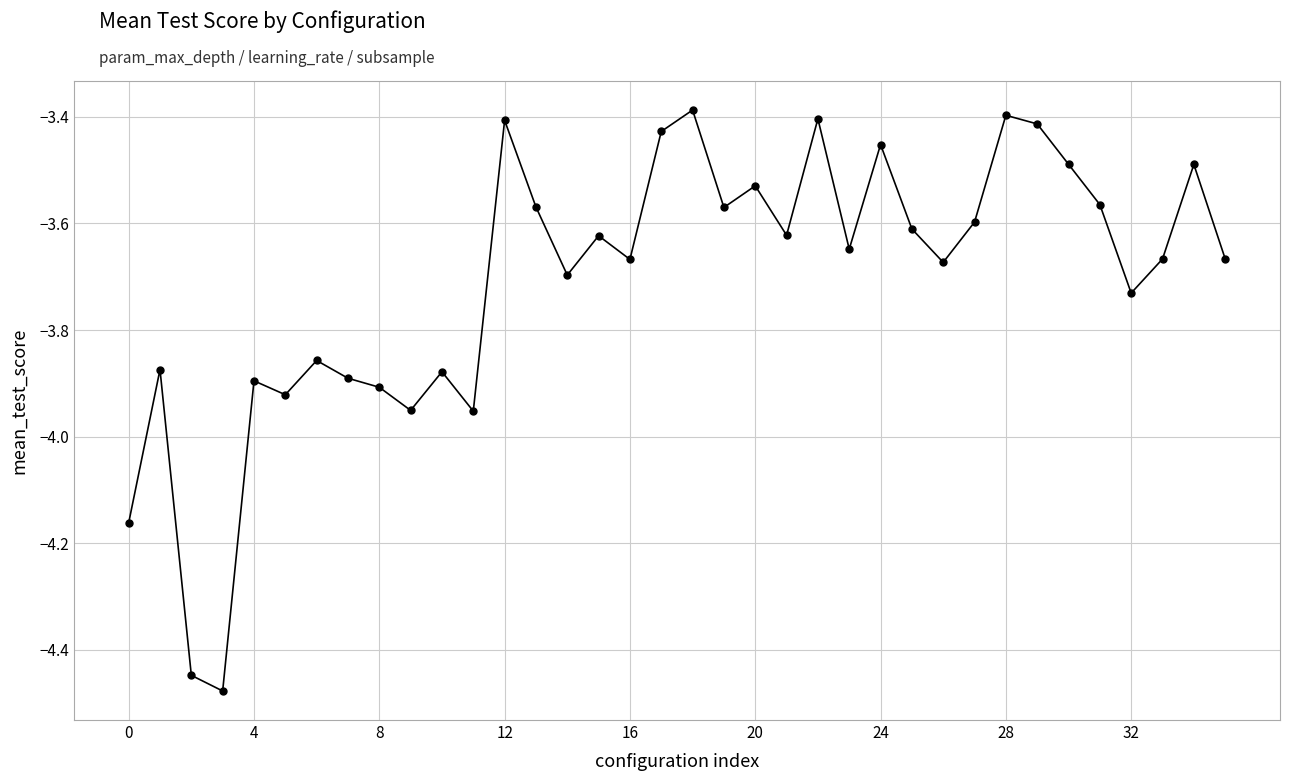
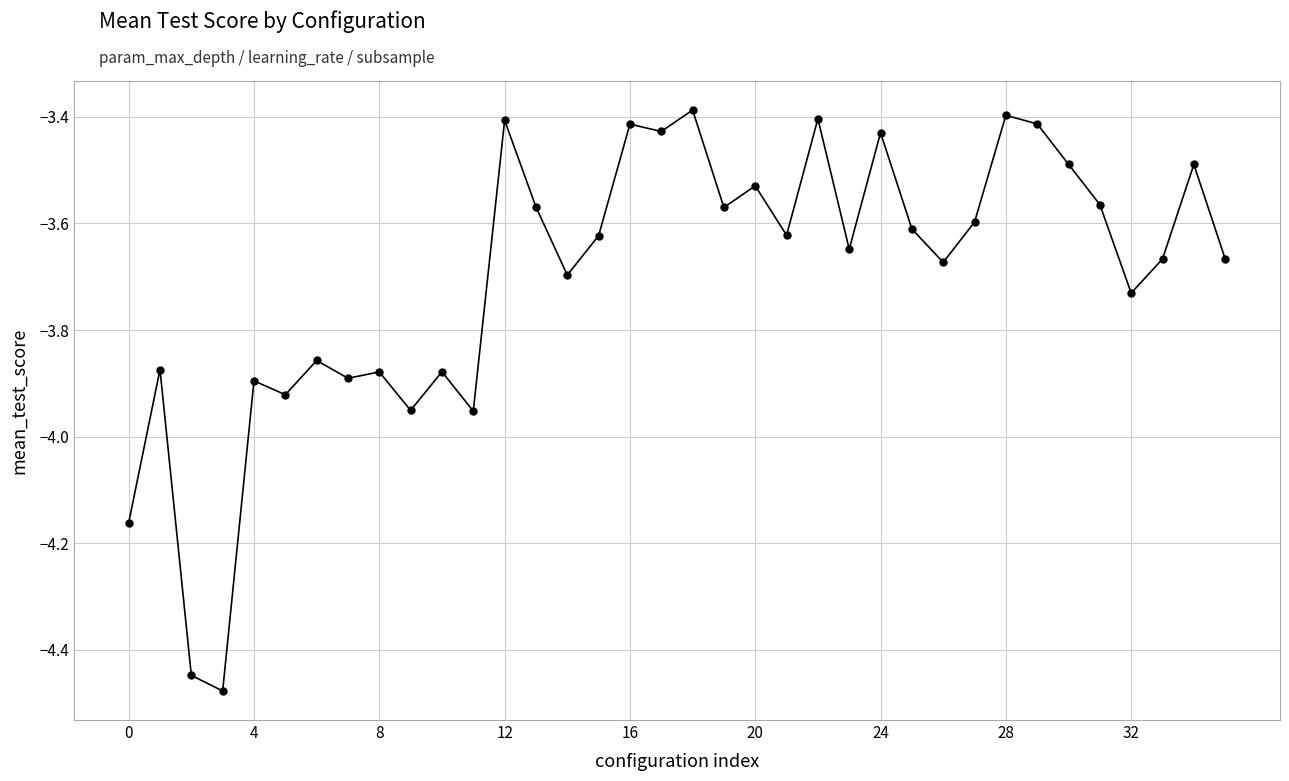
8: -3.91 -> -3.88
16: -3.67 -> -3.41
24: -3.45 -> -3.43
